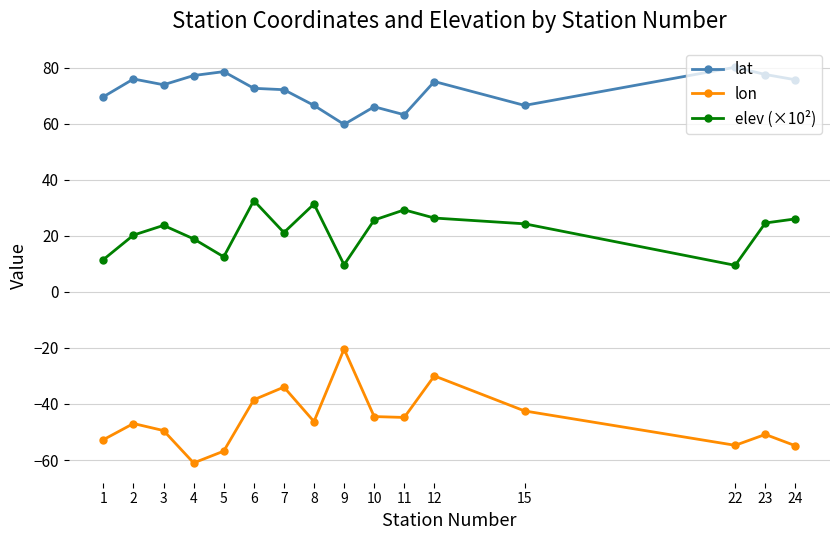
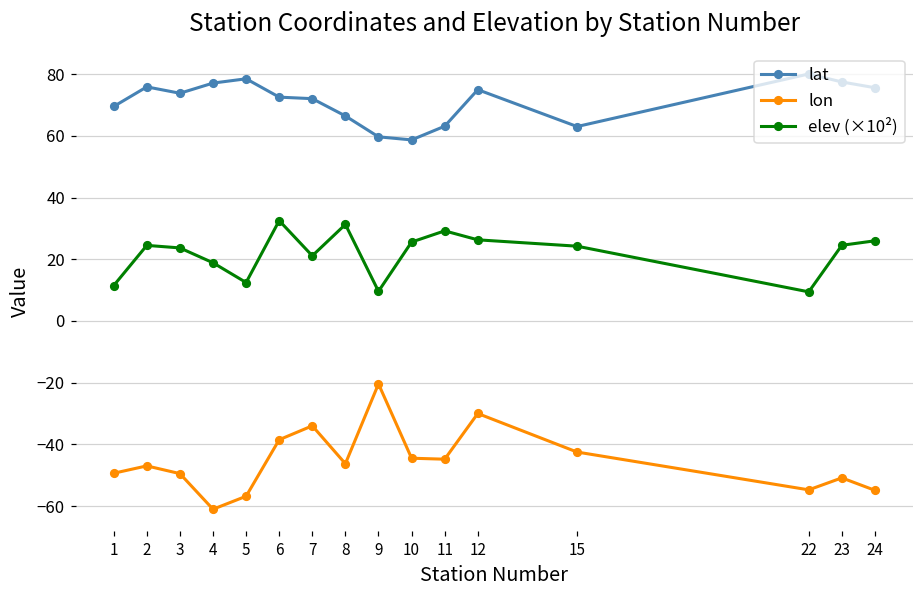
lon, 1: -53 -> -49
elev (×10²), 2: 20 -> 25
lat, 10: 66 -> 59
lat, 15: 66 -> 63
